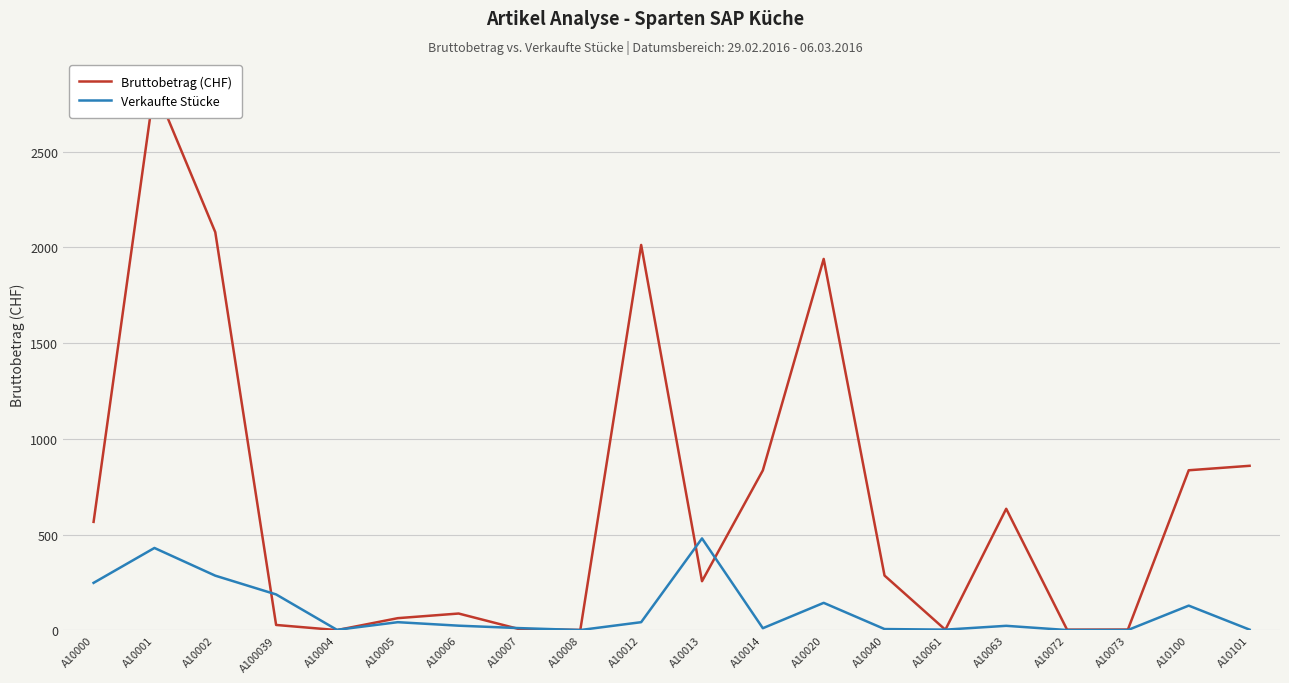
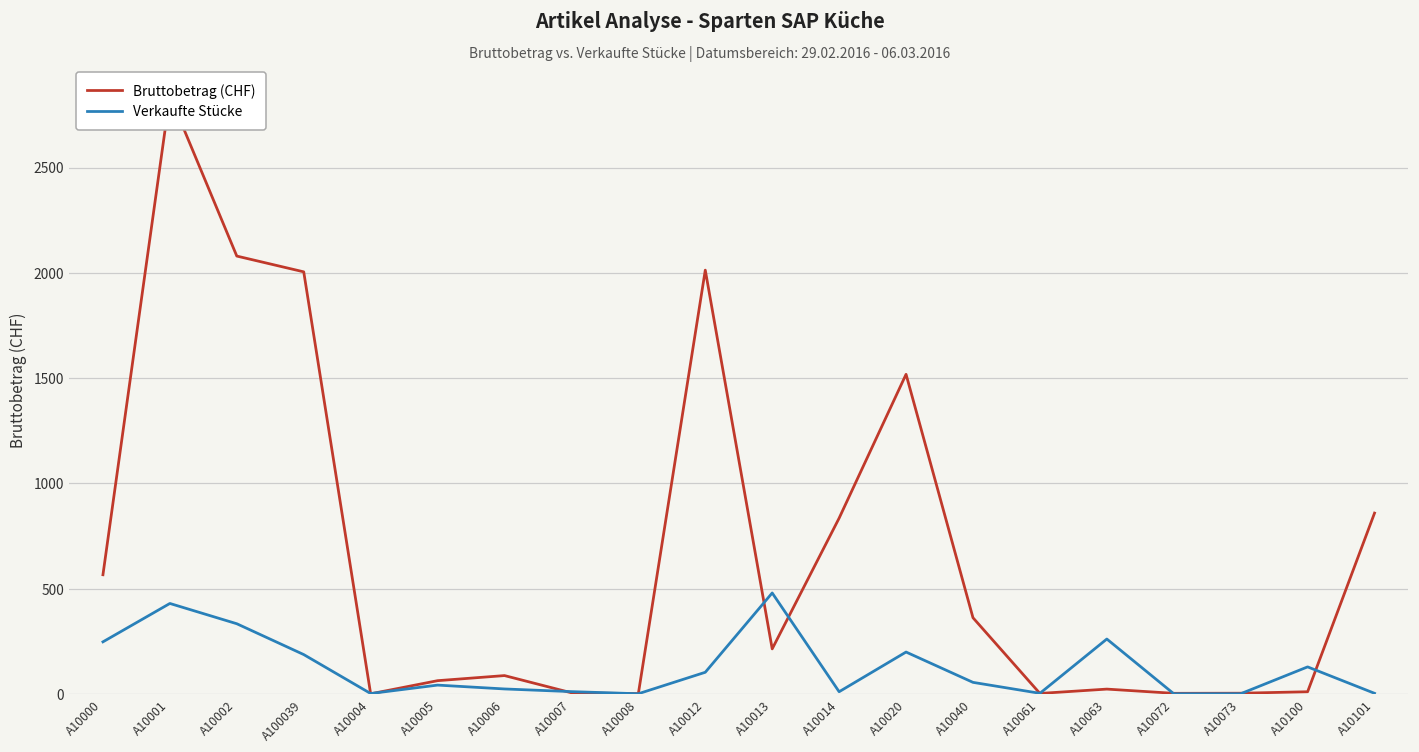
Verkaufte Stücke, A10002: 290 -> 330
Bruttobetrag (CHF), A100039: 30 -> 2000
Verkaufte Stücke, A10012: 40 -> 100
Bruttobetrag (CHF), A10013: 260 -> 210
Bruttobetrag (CHF), A10020: 1940 -> 1520
Verkaufte Stücke, A10020: 140 -> 200
Bruttobetrag (CHF), A10040: 290 -> 360
Verkaufte Stücke, A10040: 10 -> 60
Bruttobetrag (CHF), A10063: 630 -> 20
Verkaufte Stücke, A10063: 20 -> 260
Bruttobetrag (CHF), A10100: 840 -> 10
